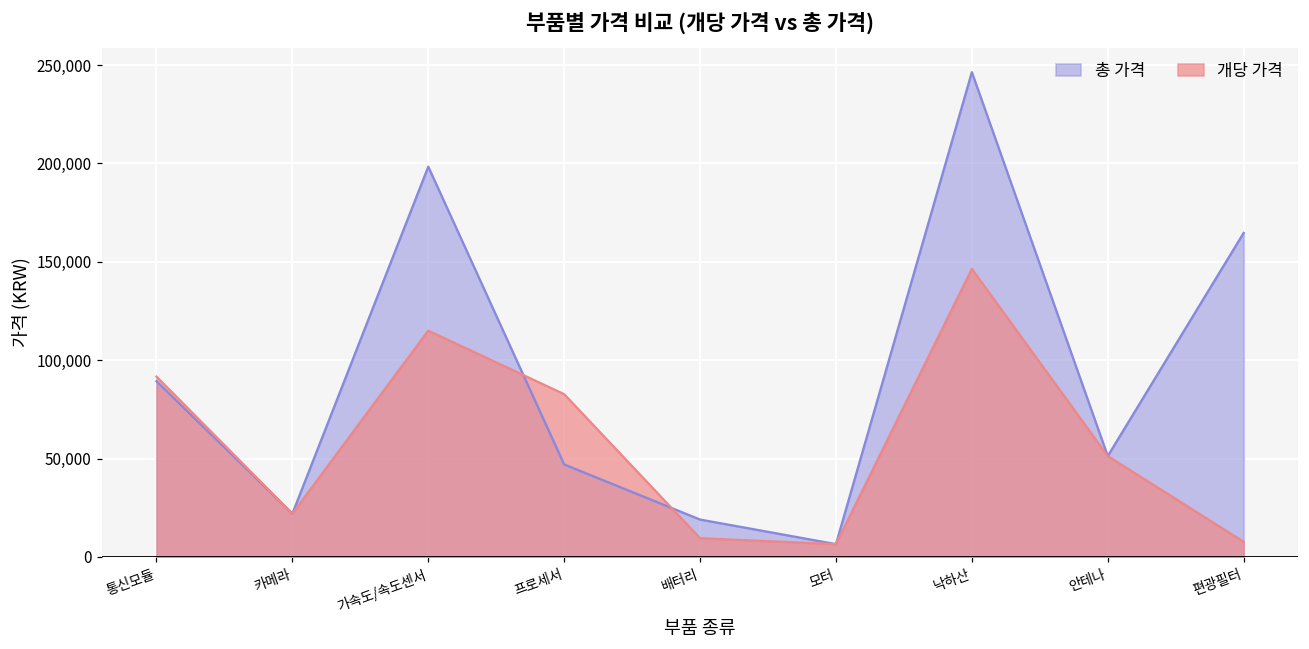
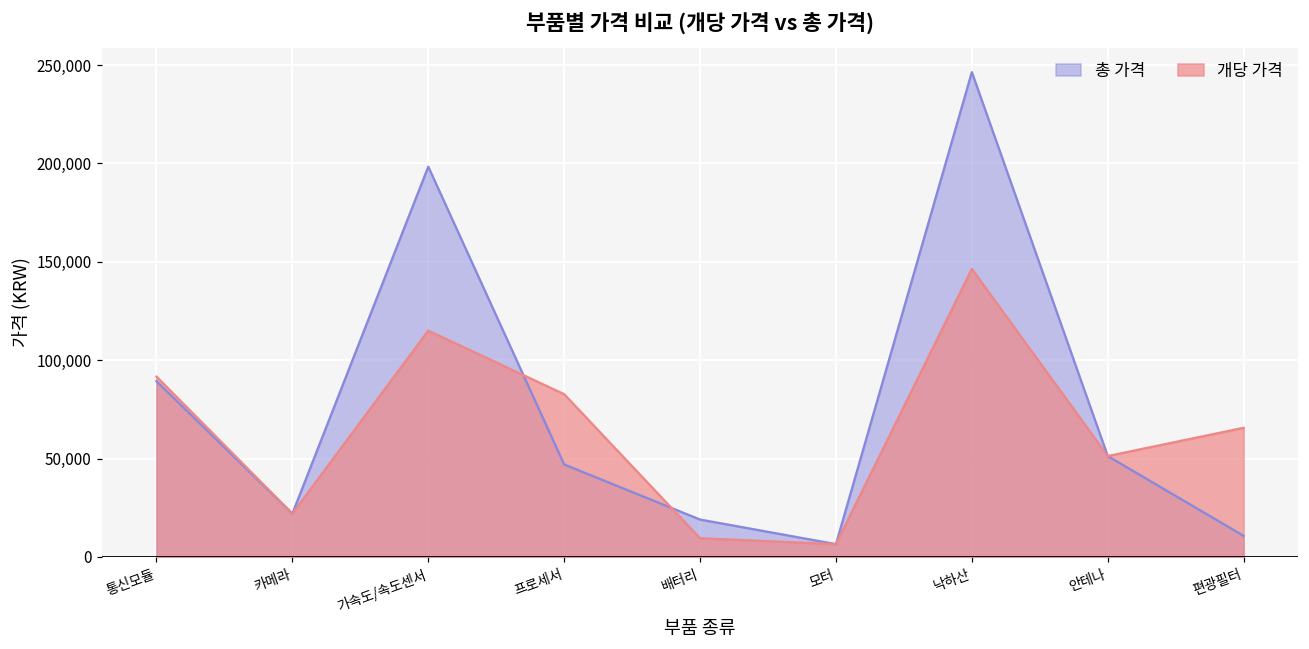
총 가격, 편광필터: 165,000 -> 11,000
개당 가격, 편광필터: 8,000 -> 66,000
